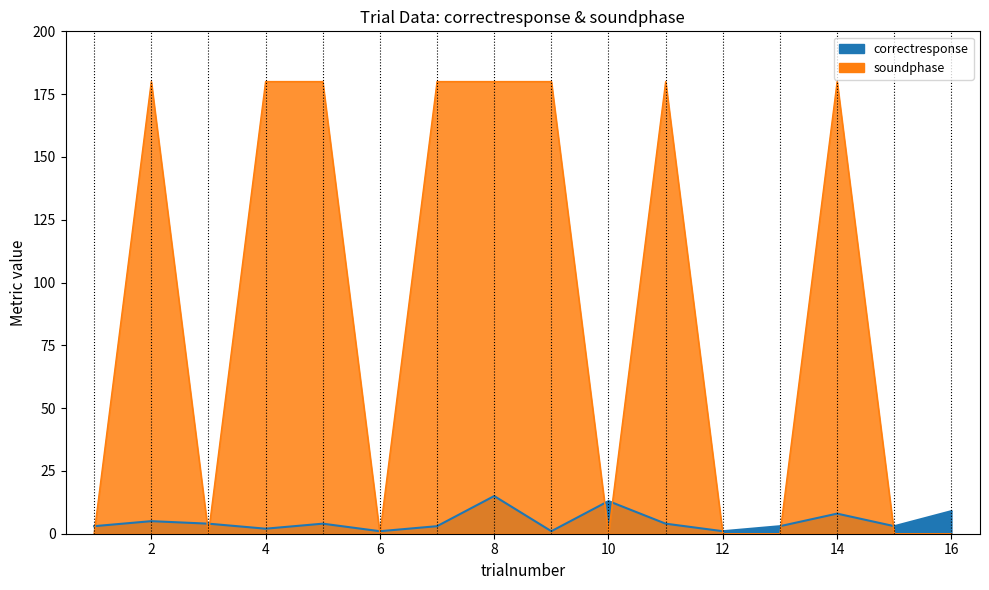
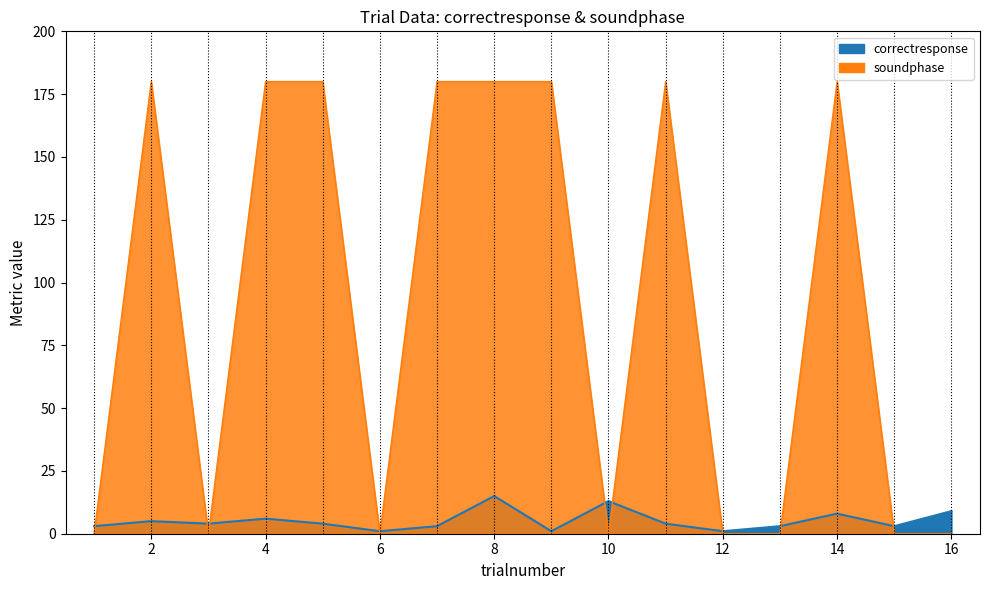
correctresponse, 4: 2 -> 6
